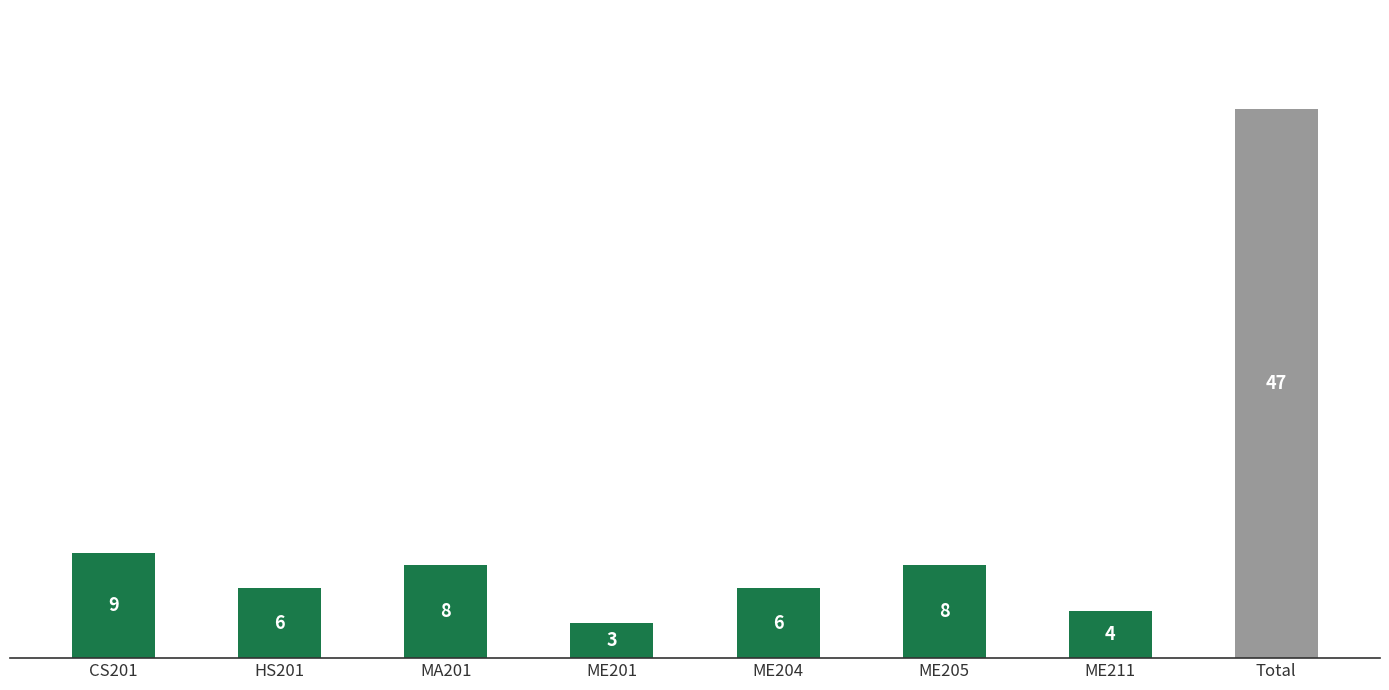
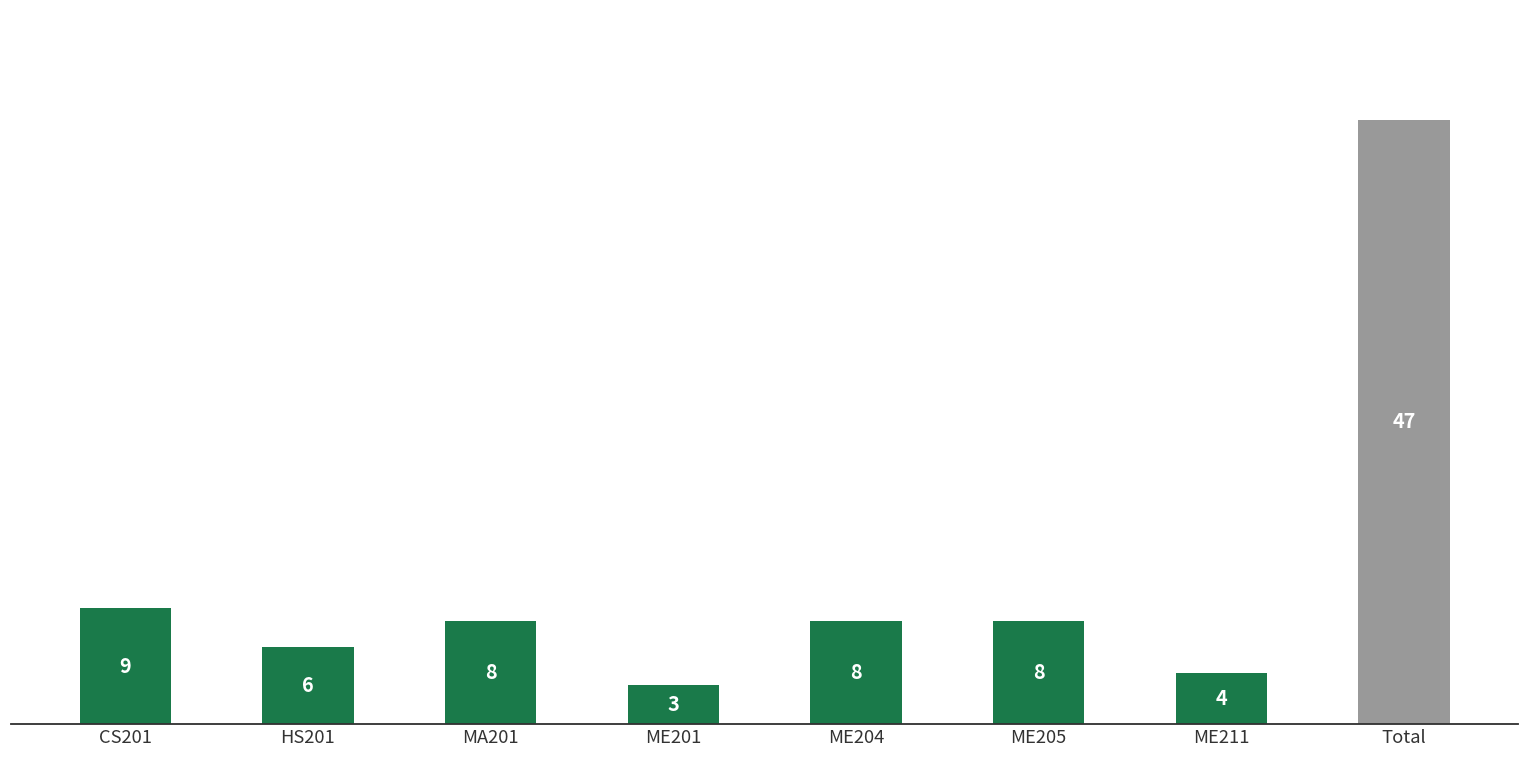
ME204: 6 -> 8
